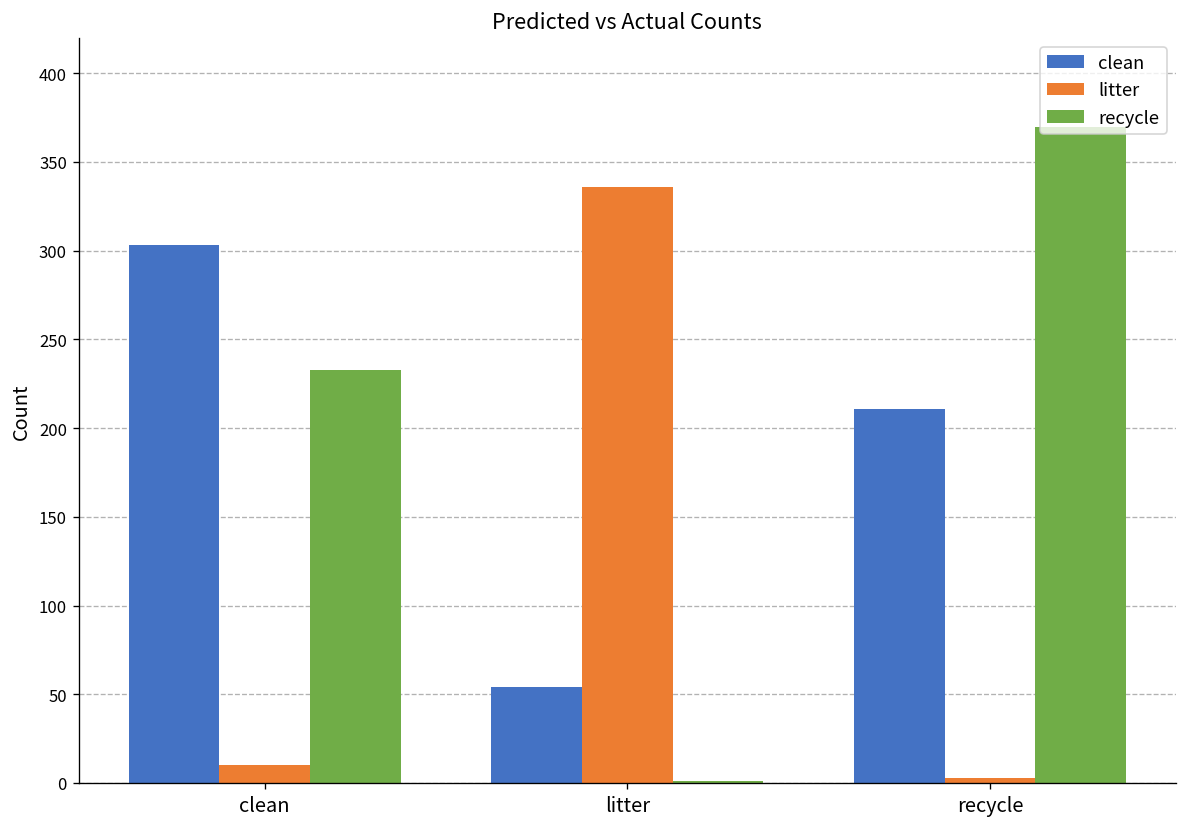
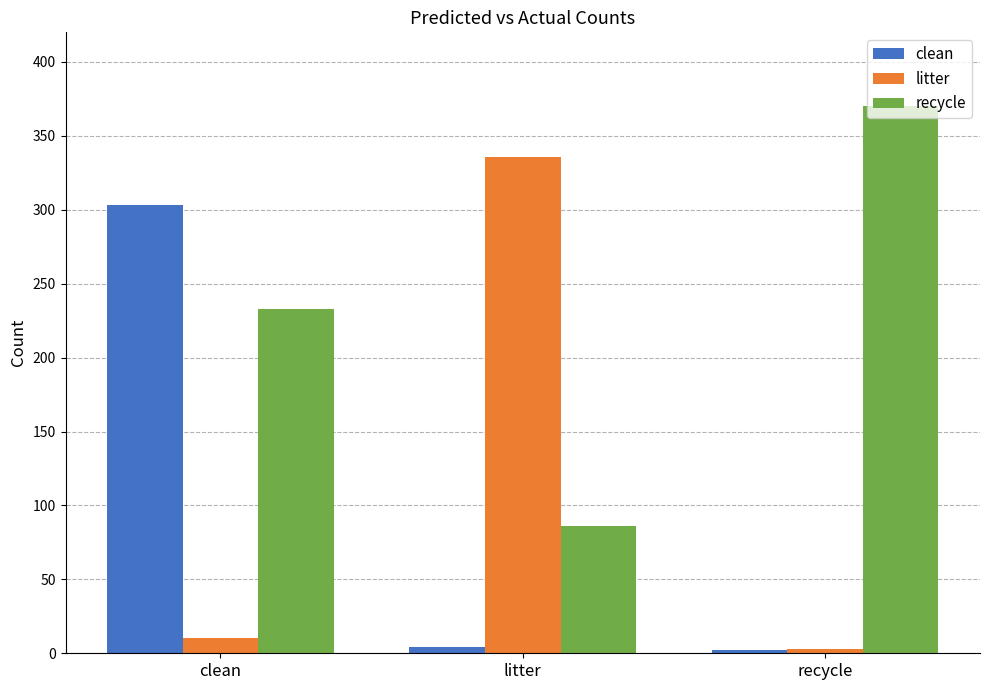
clean, litter: 54 -> 4
recycle, litter: 1 -> 86
clean, recycle: 211 -> 2
